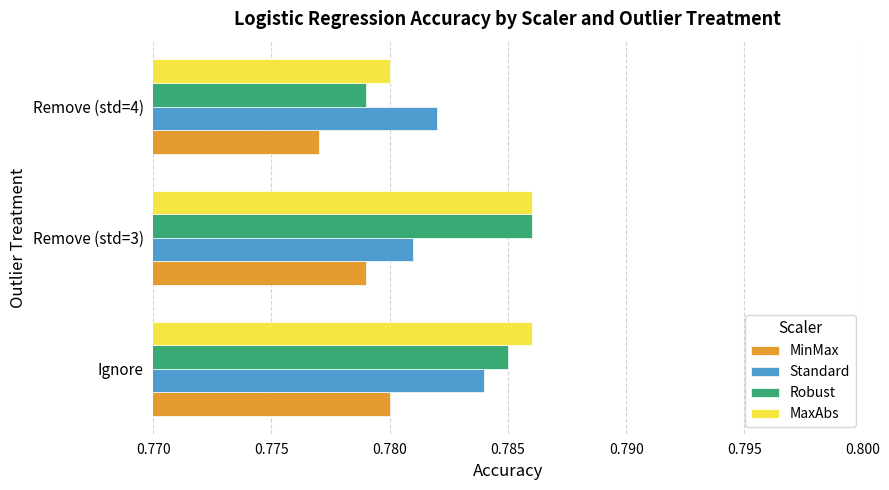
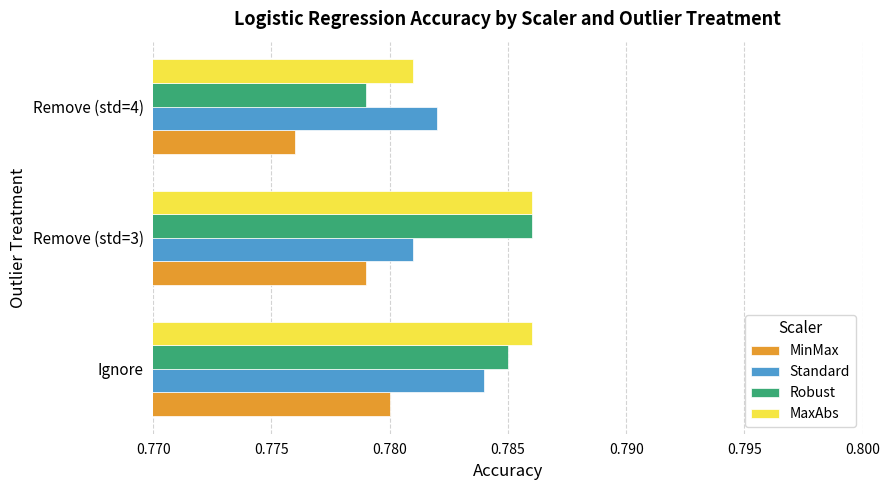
MaxAbs, Remove (std=4): 0.780 -> 0.781
MinMax, Remove (std=4): 0.777 -> 0.776
